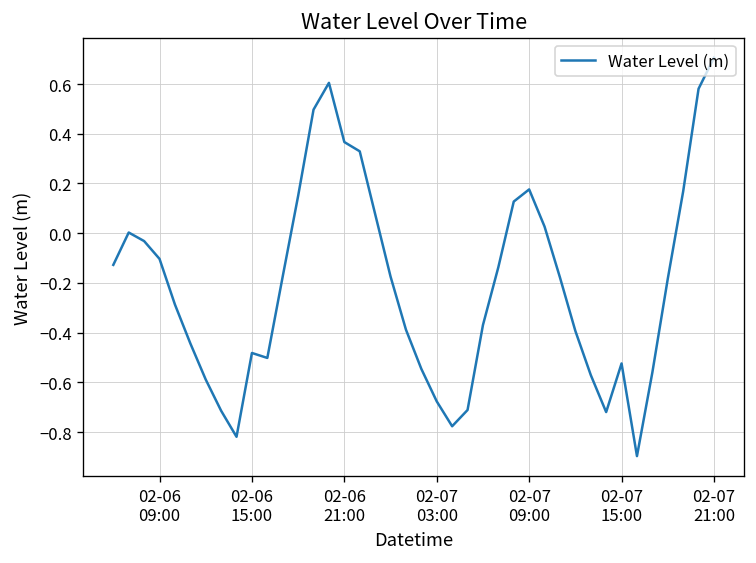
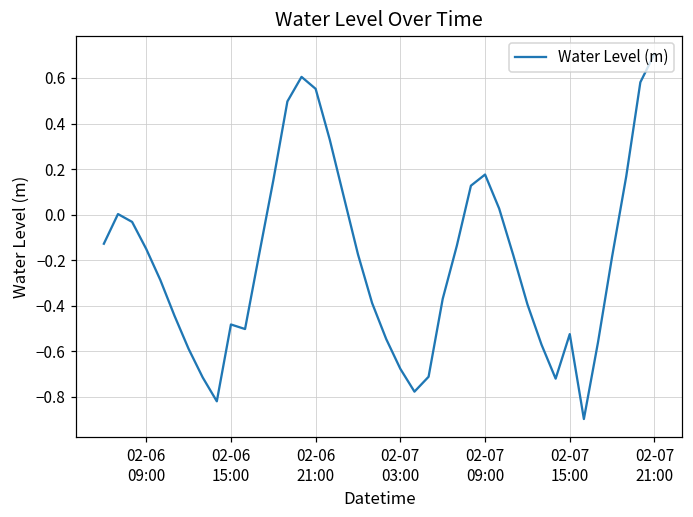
02-06 09:00: -0.10 -> -0.15
02-06 21:00: 0.37 -> 0.55
